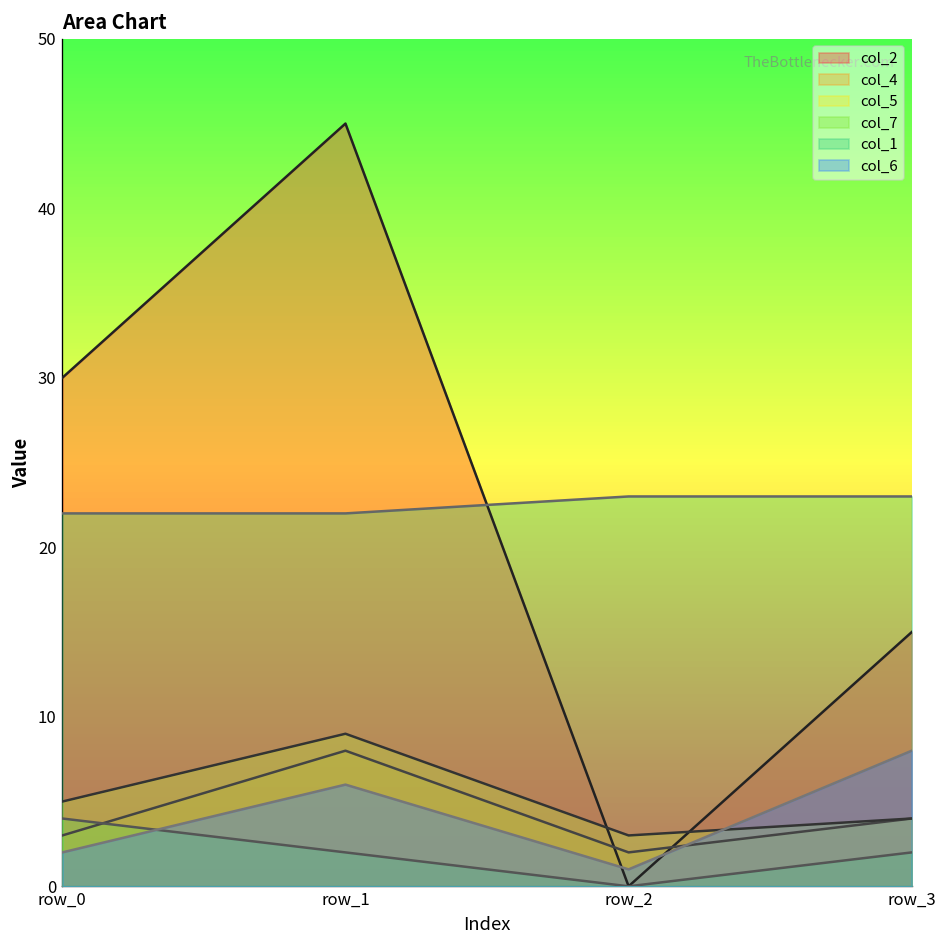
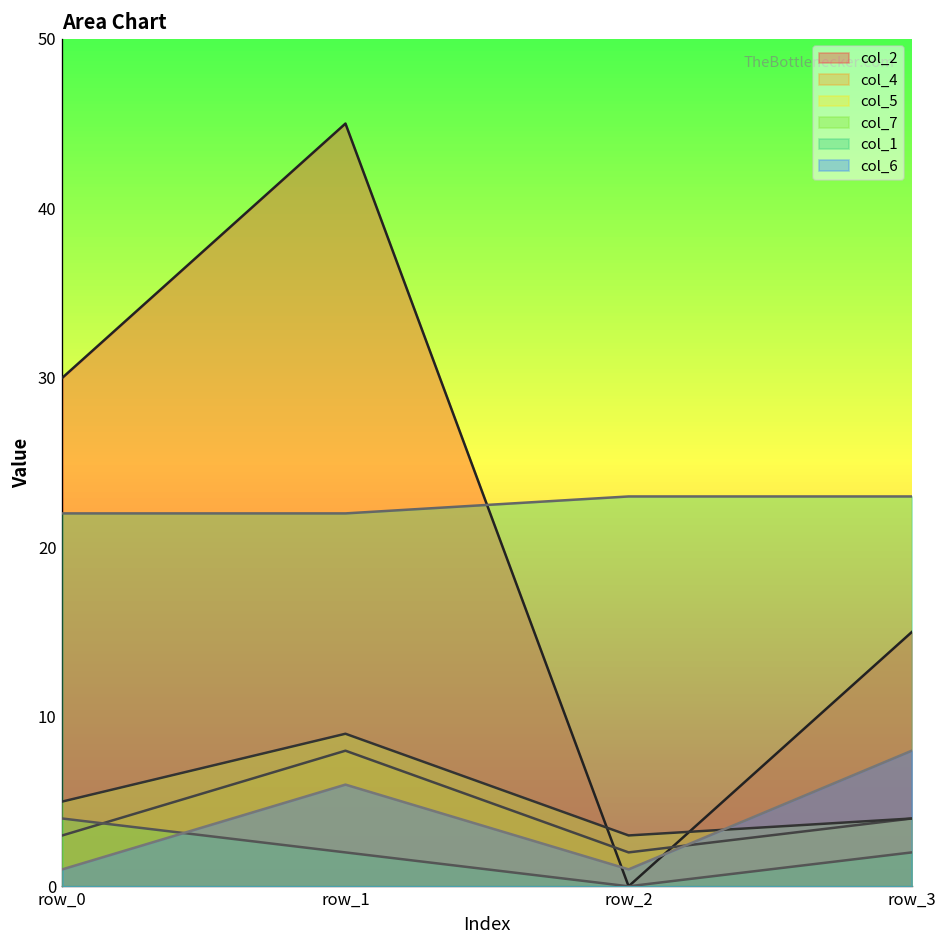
col_6, row_0: 2 -> 1
